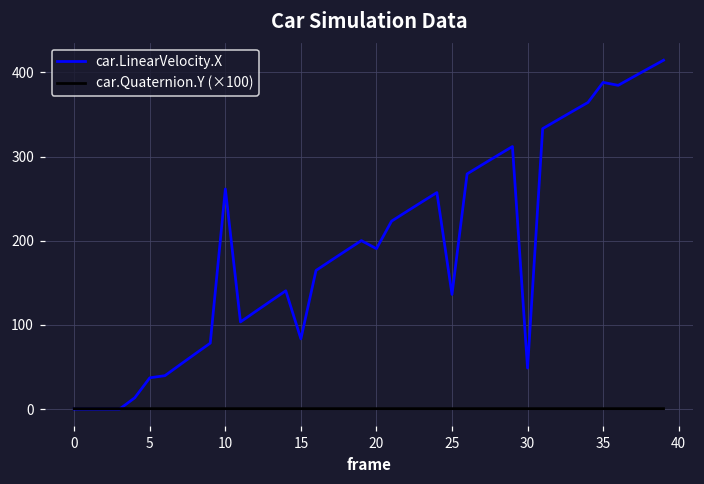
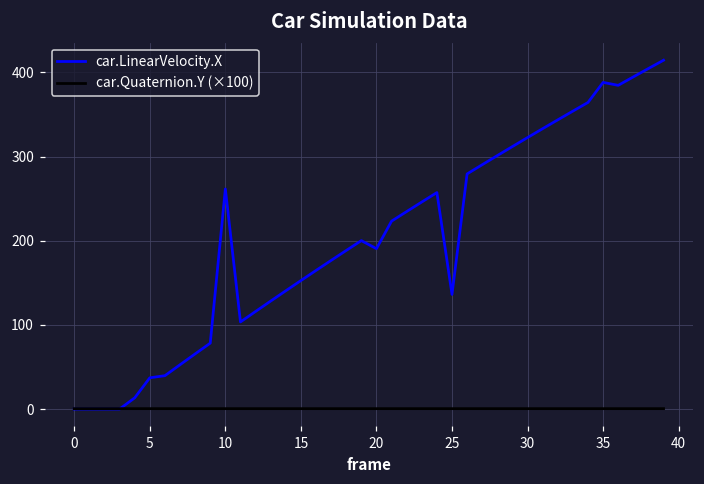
car.LinearVelocity.X, 15: 80 -> 150
car.LinearVelocity.X, 30: 50 -> 320
